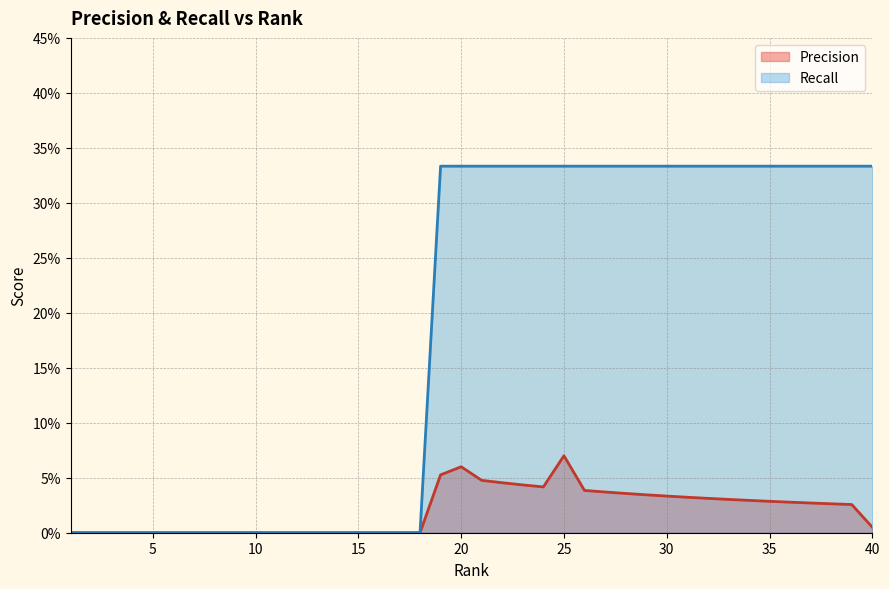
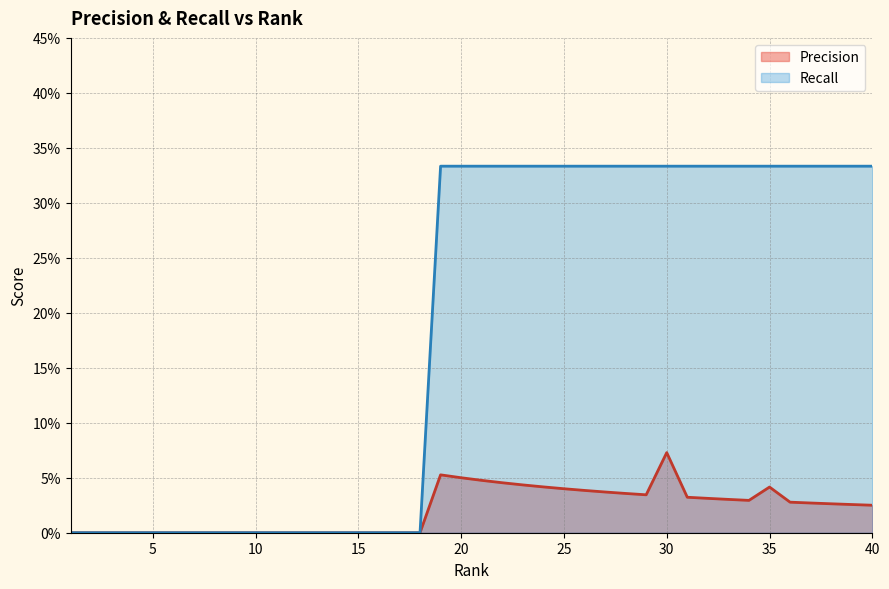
Precision, 20: 6.0% -> 5.0%
Precision, 25: 7.0% -> 4.0%
Precision, 30: 3.3% -> 7.3%
Precision, 35: 2.9% -> 4.2%
Precision, 40: 0.5% -> 2.5%
